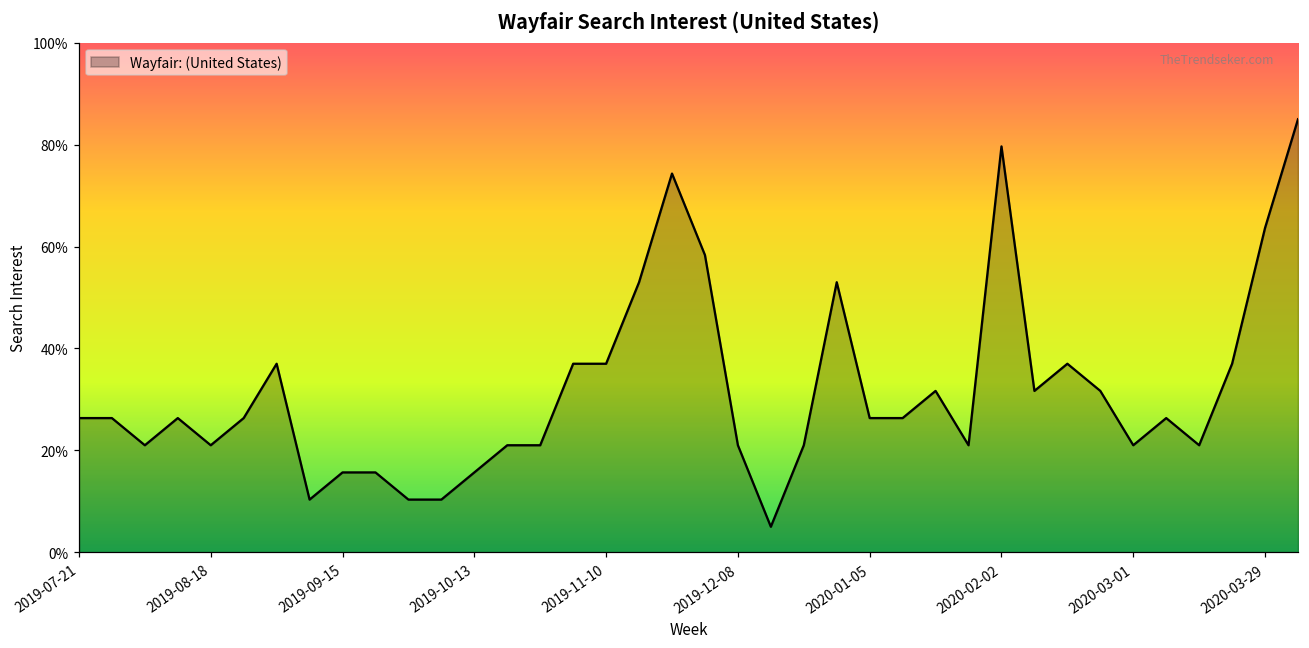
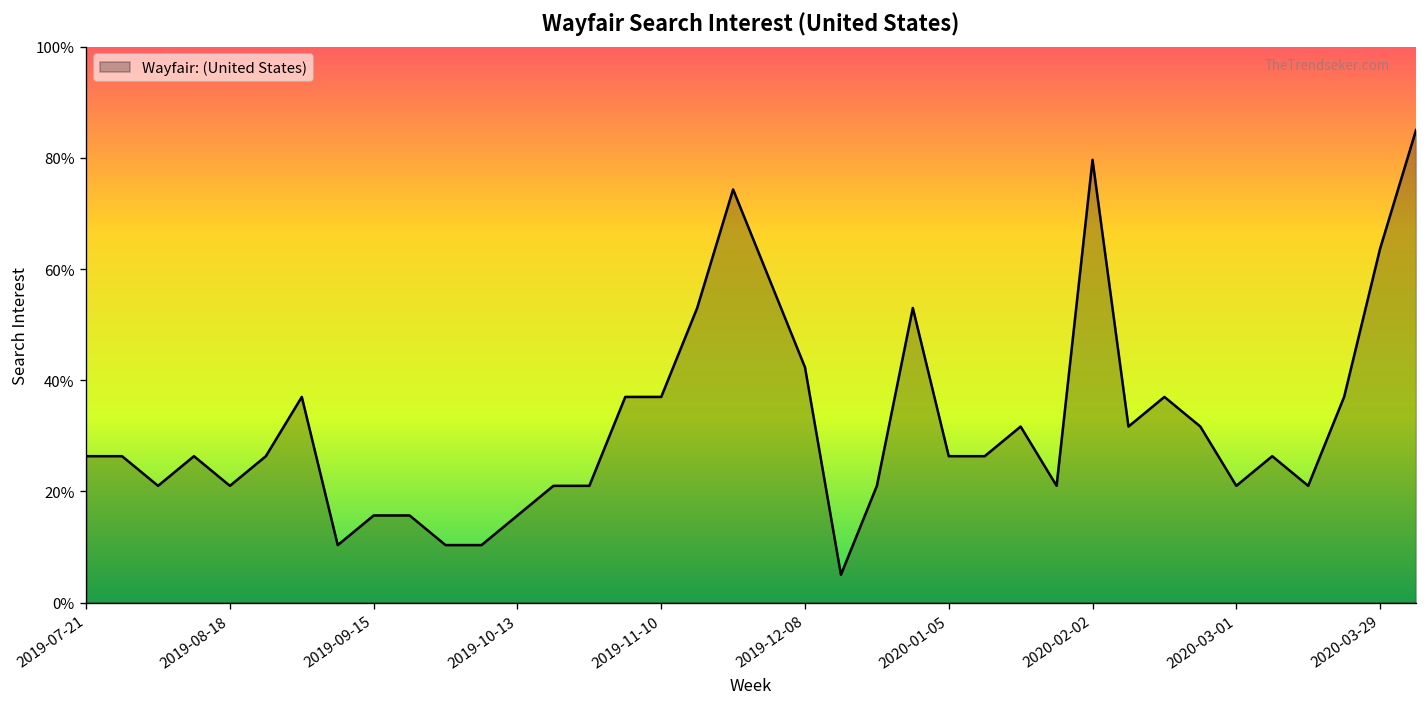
2019-12-08: 21% -> 42%
